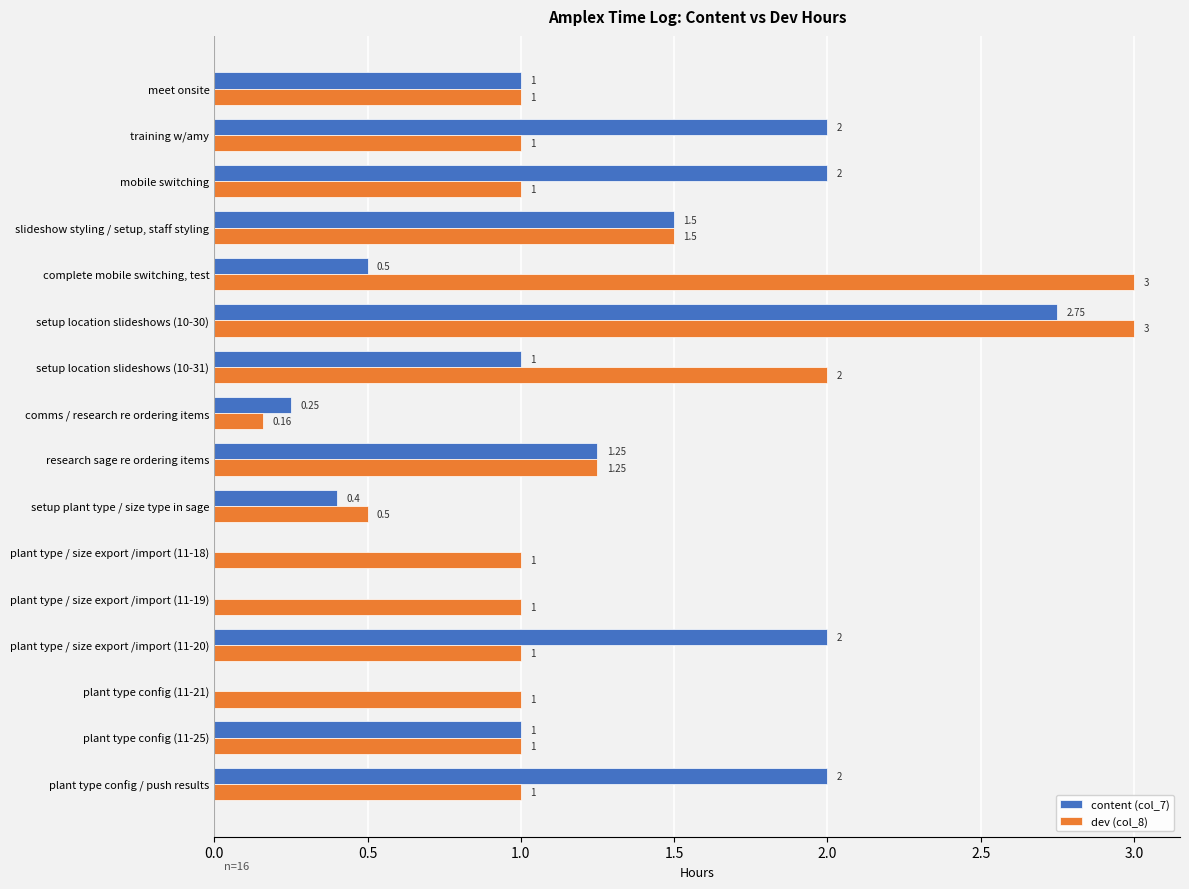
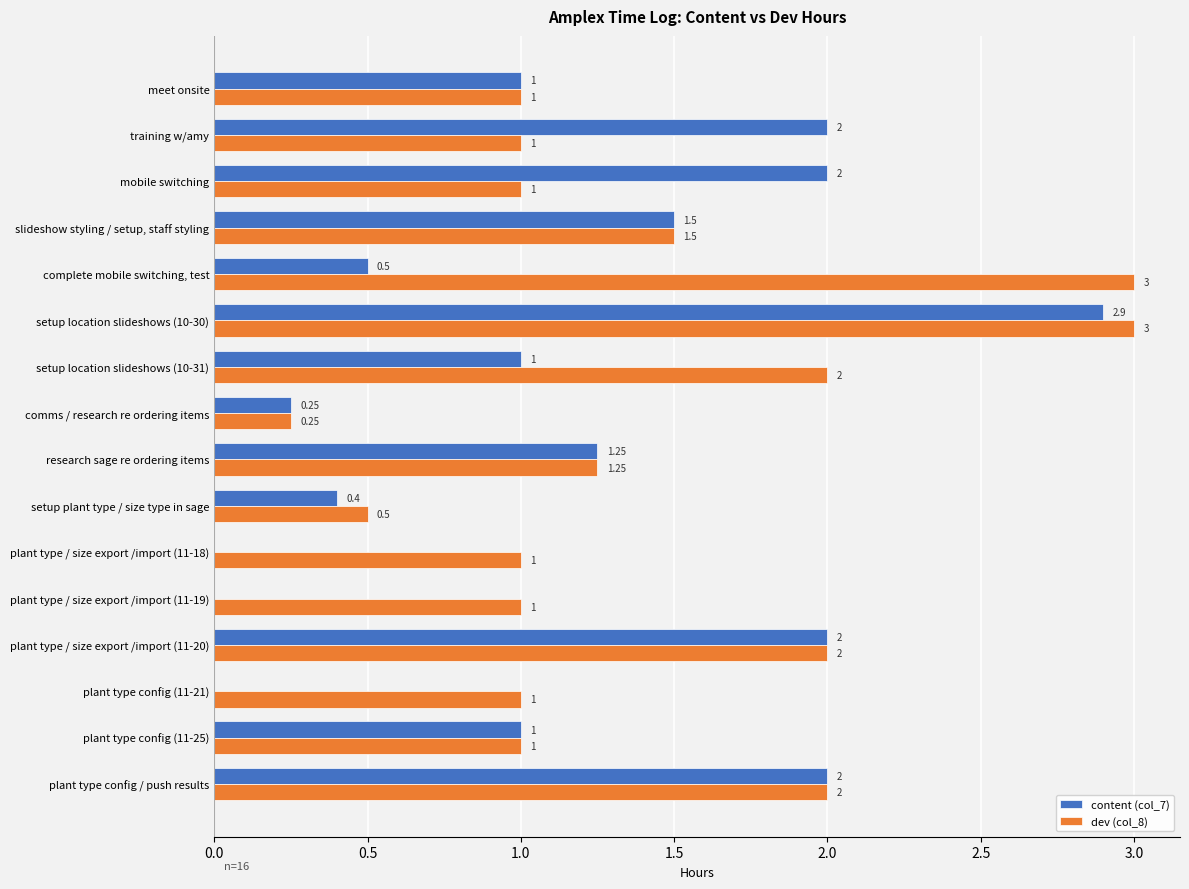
content (col_7), setup location slideshows (10-30): 2.75 -> 2.9
dev (col_8), comms / research re ordering items: 0.16 -> 0.25
dev (col_8), plant type / size export /import (11-20): 1 -> 2
dev (col_8), plant type config / push results: 1 -> 2
